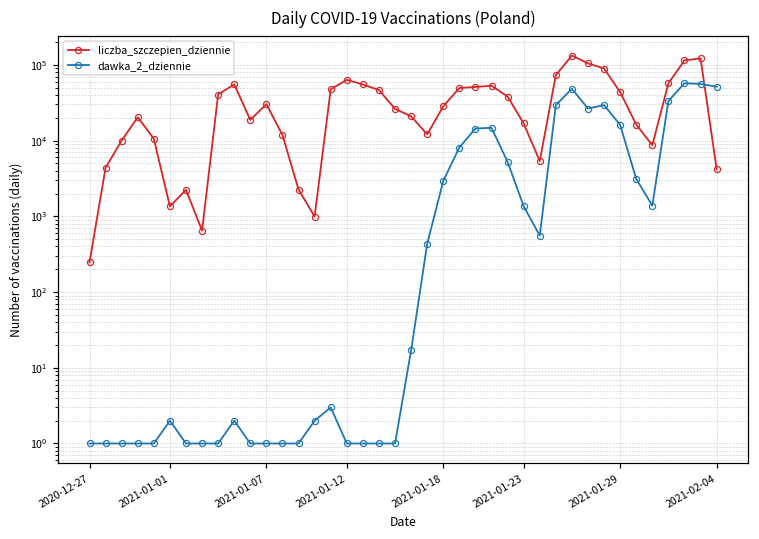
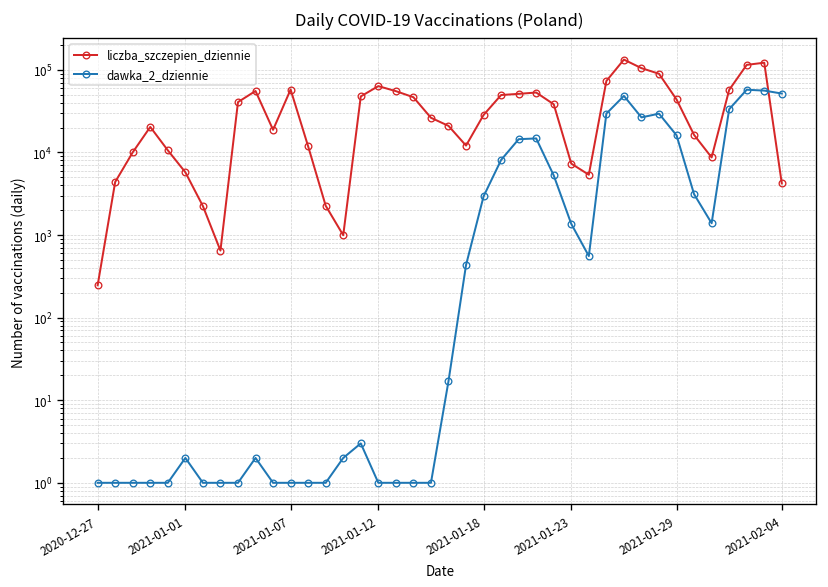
liczba_szczepien_dziennie, 2021-01-01: 1400 -> 6000
liczba_szczepien_dziennie, 2021-01-07: 30000 -> 60000
liczba_szczepien_dziennie, 2021-01-23: 17000 -> 7000
